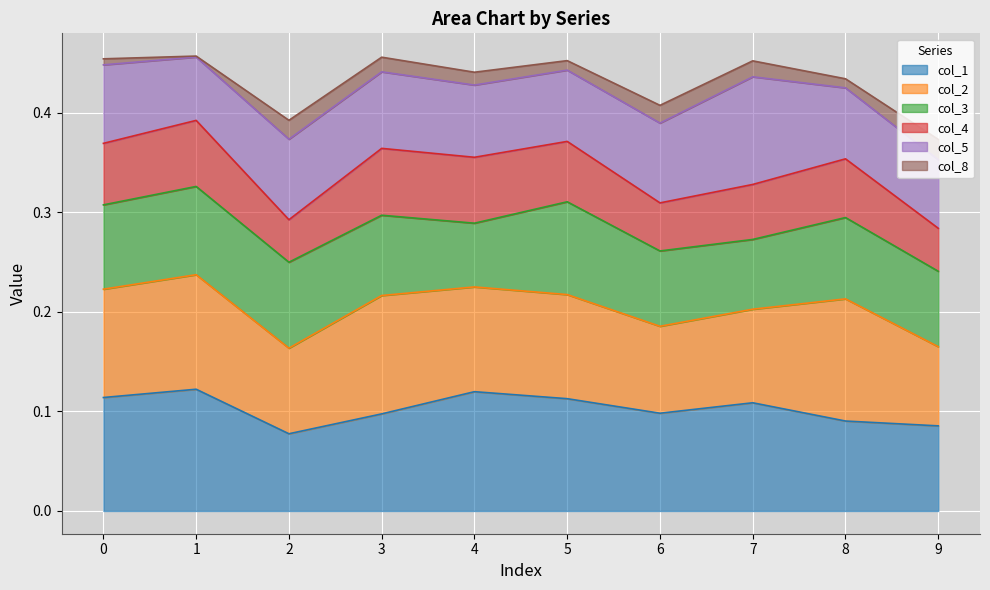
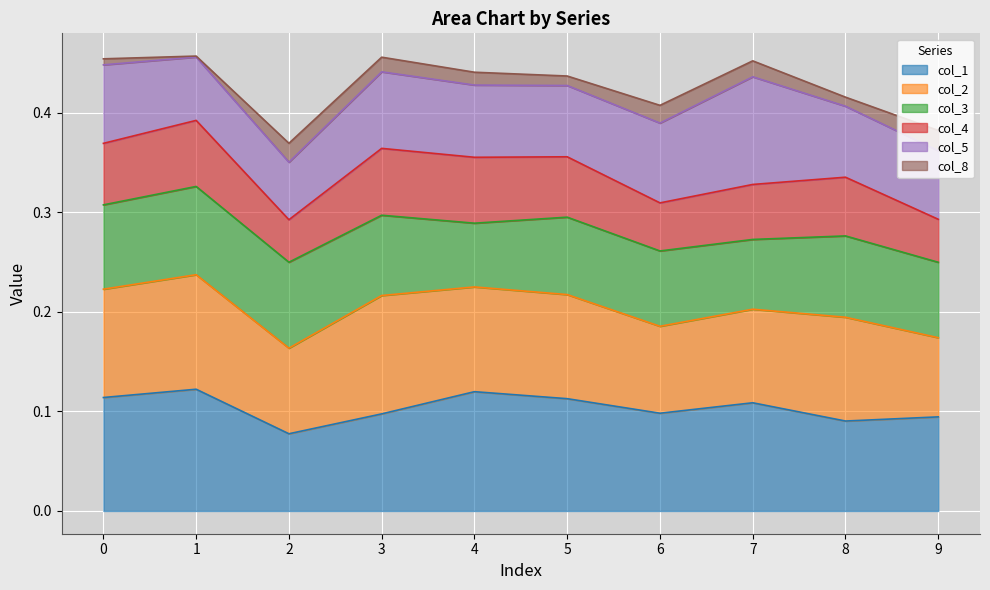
col_5, 2: 0.08 -> 0.06
col_3, 5: 0.09 -> 0.08
col_2, 8: 0.12 -> 0.10
col_1, 9: 0.086 -> 0.095
